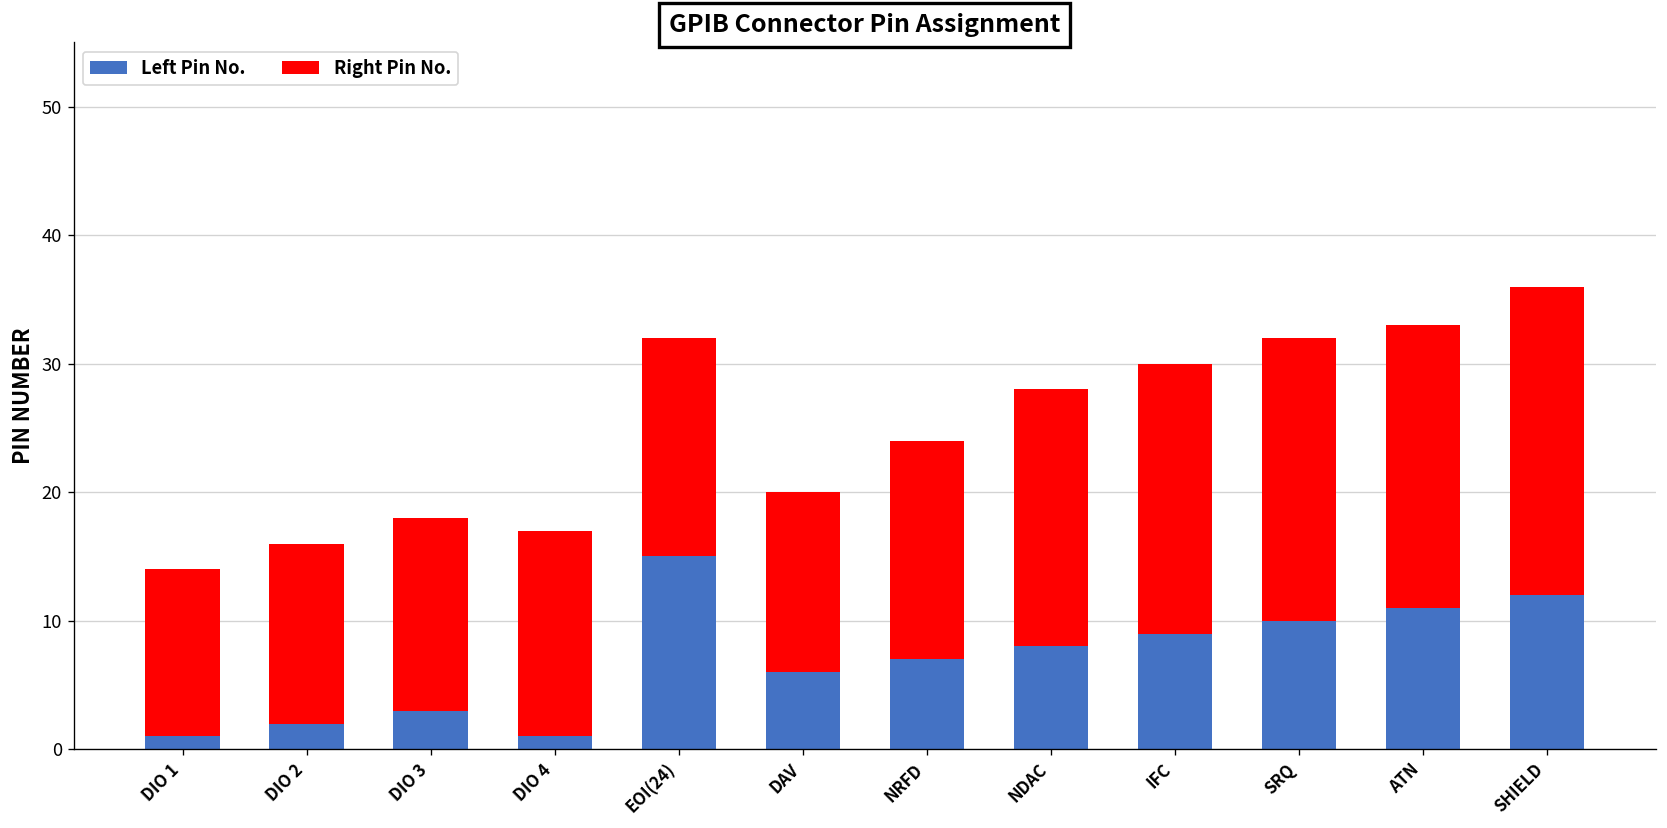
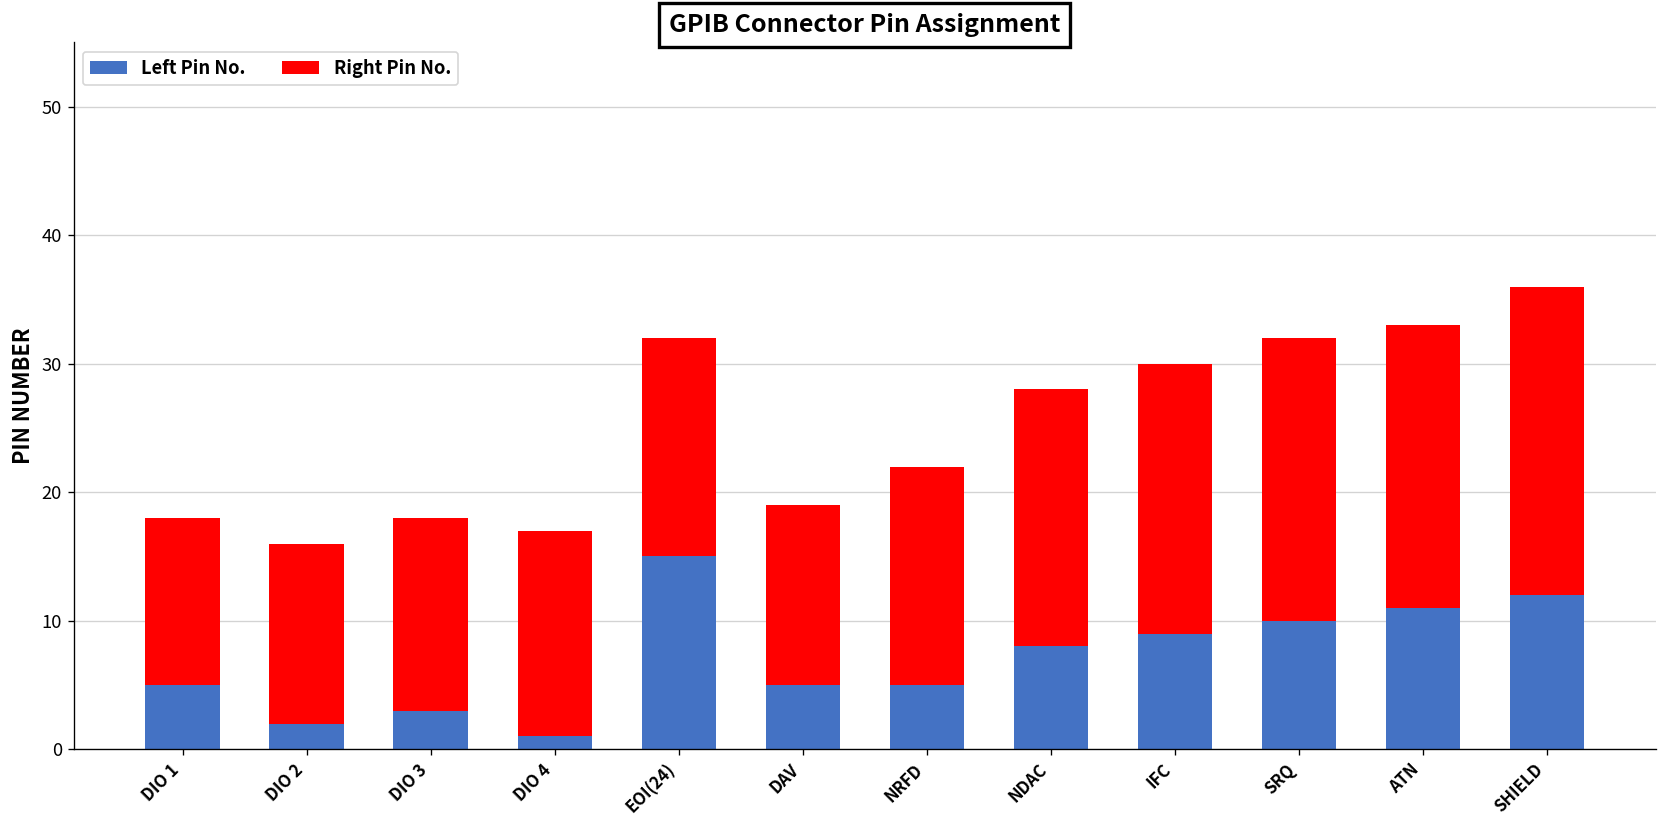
Left Pin No., DIO 1: 1 -> 5
Left Pin No., DAV: 6 -> 5
Left Pin No., NRFD: 7 -> 5
